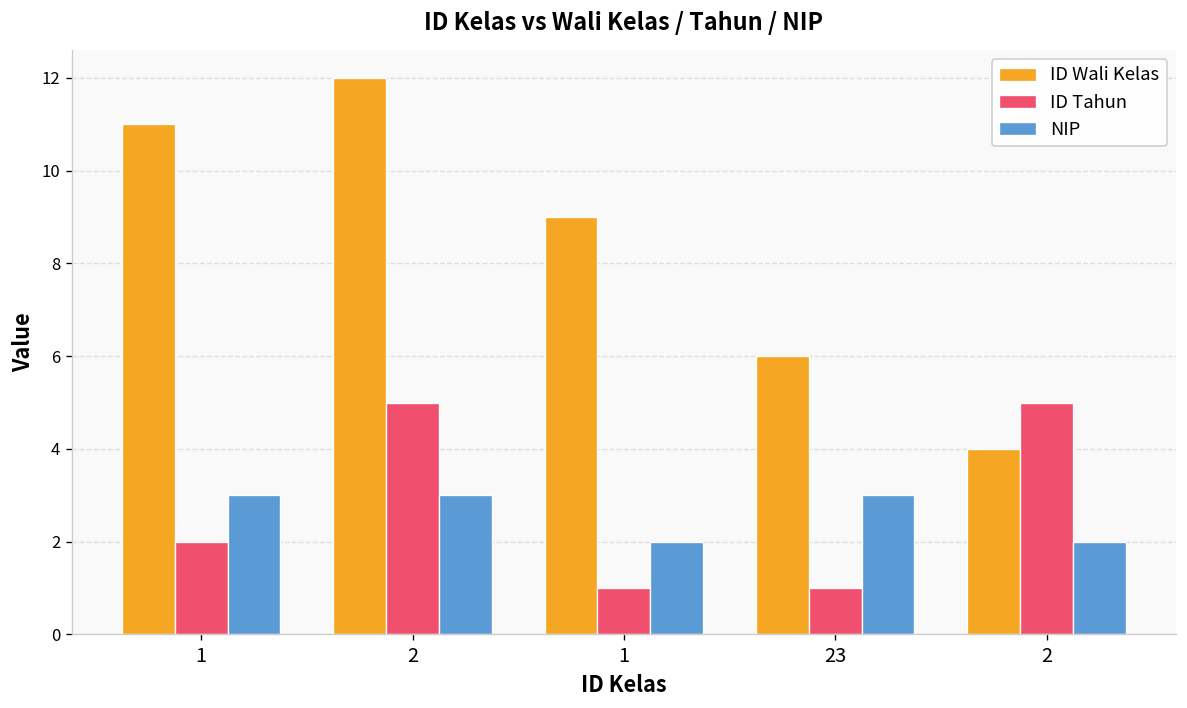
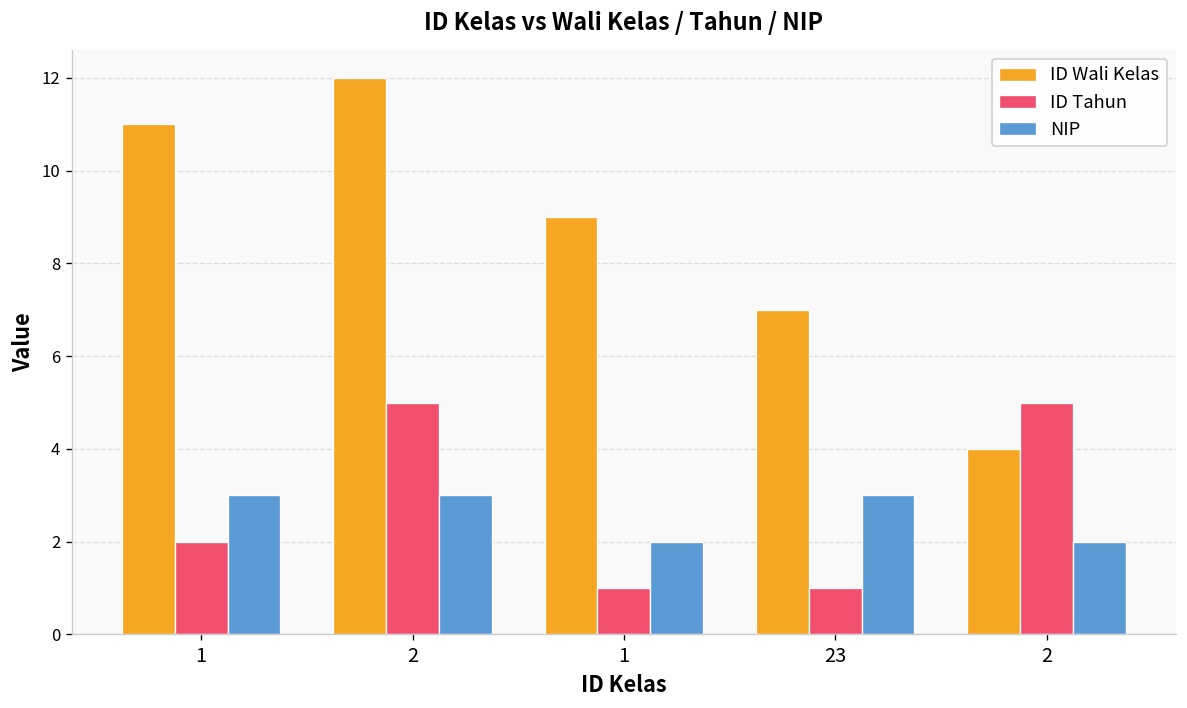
ID Wali Kelas, 23: 6 -> 7
